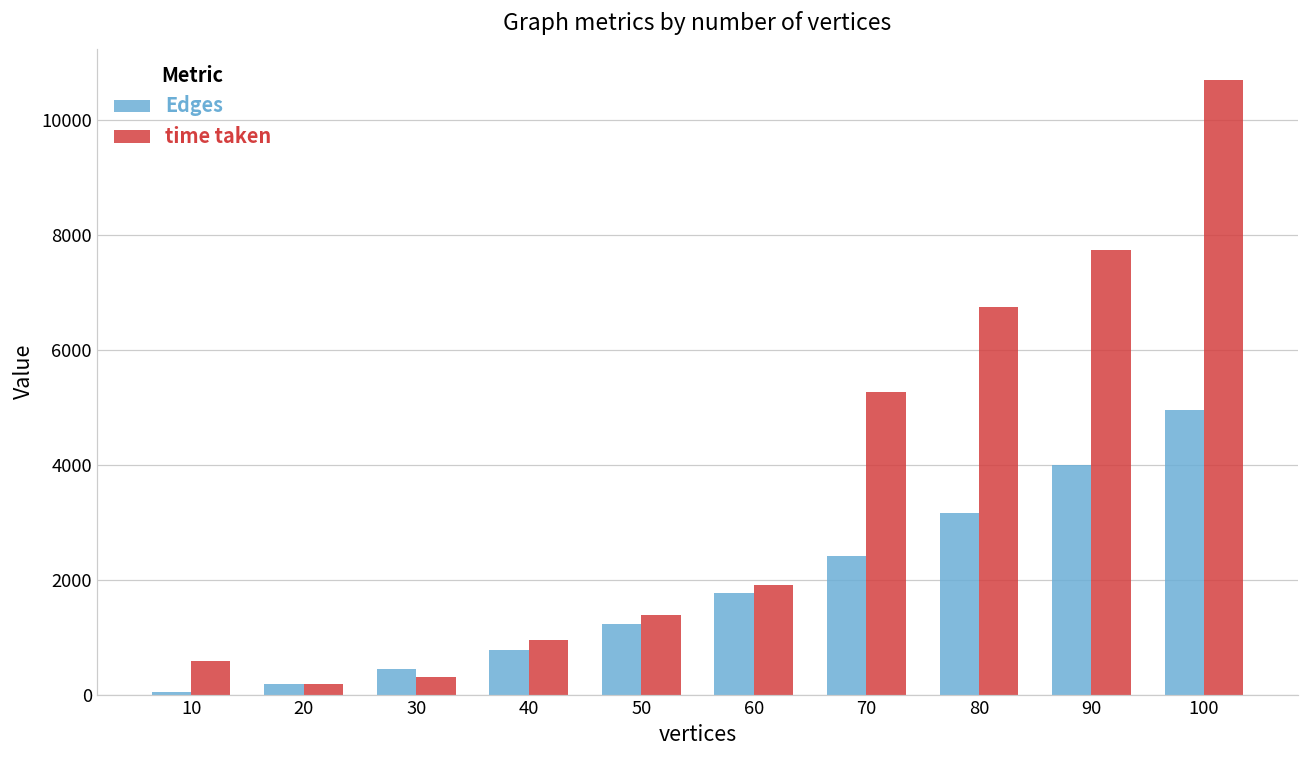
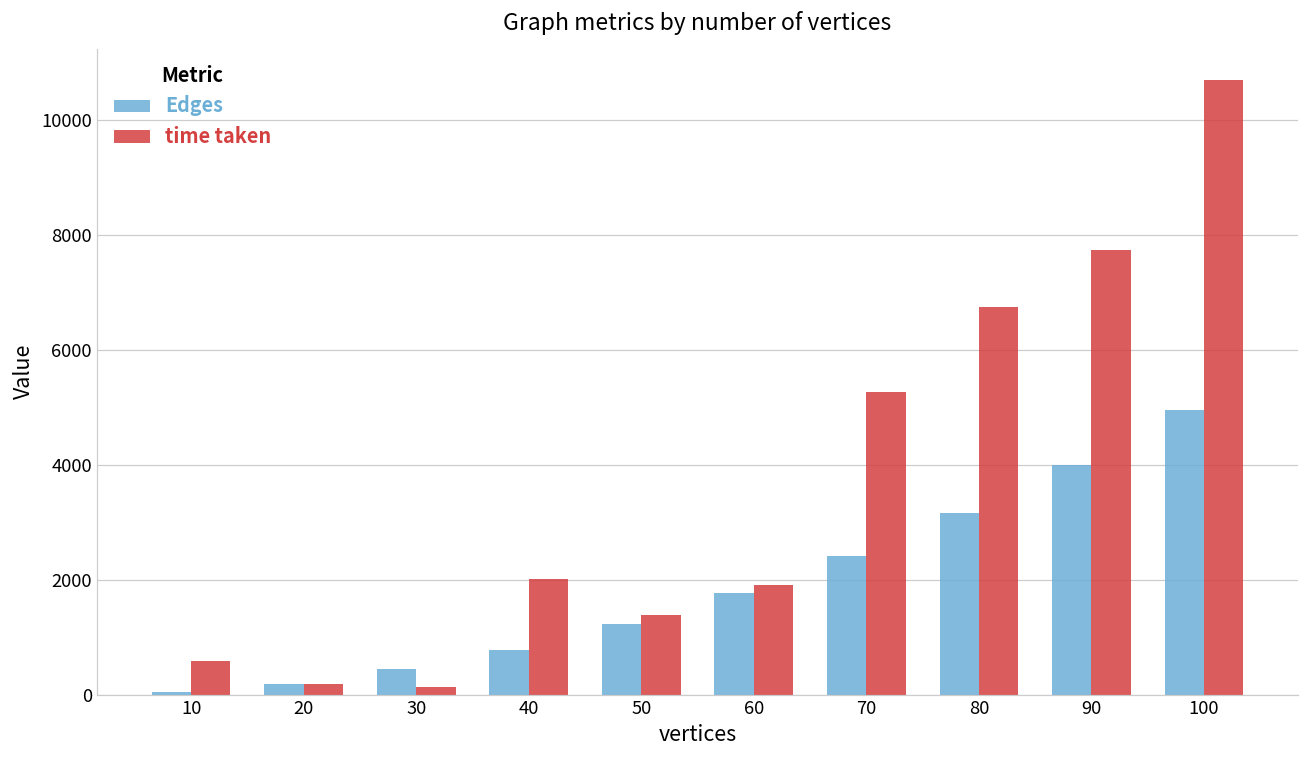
time taken, 30: 300 -> 100
time taken, 40: 900 -> 2000
